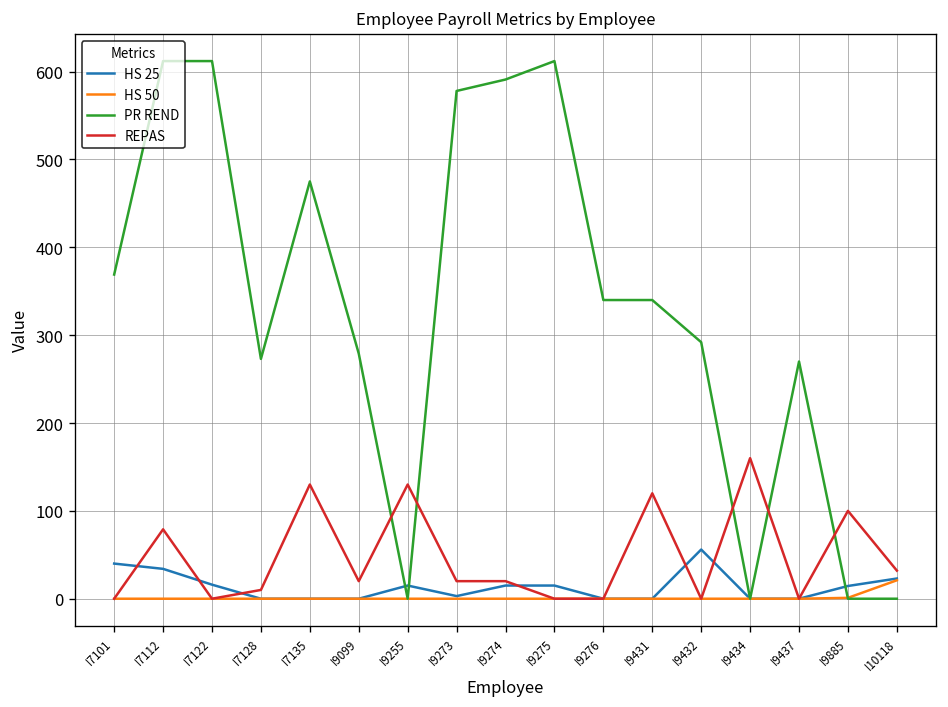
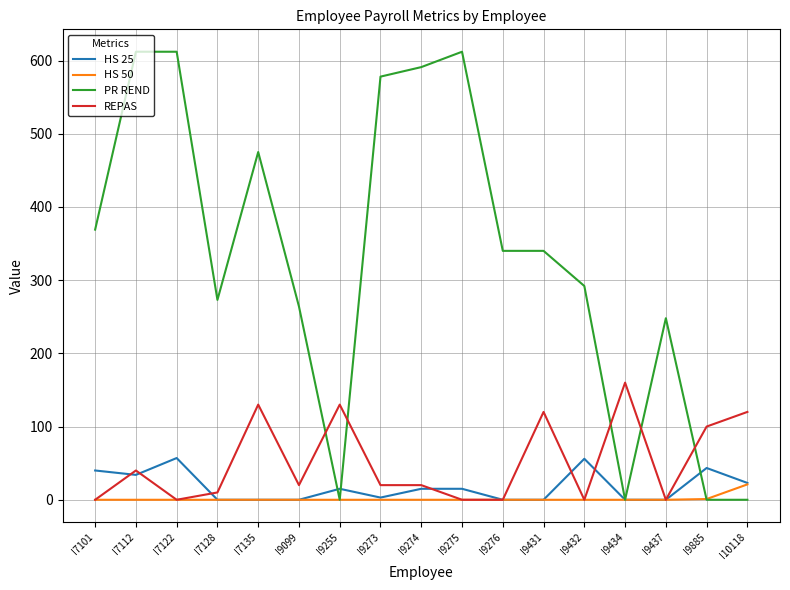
REPAS, I7112: 80 -> 40
HS 25, I7122: 20 -> 60
PR REND, I9099: 280 -> 260
PR REND, I9437: 270 -> 250
HS 25, I9885: 10 -> 40
REPAS, I10118: 30 -> 120
